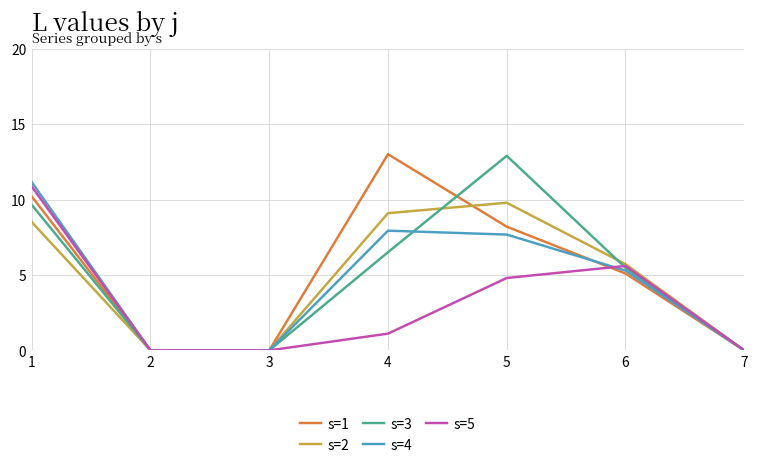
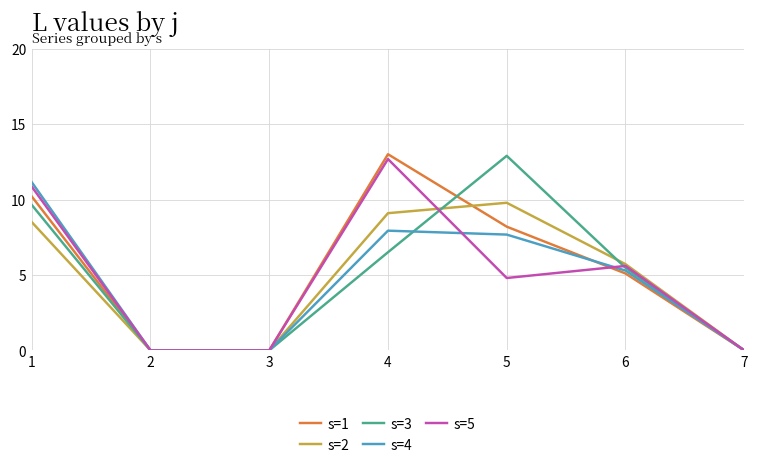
s=5, 4: 1.1 -> 12.7
